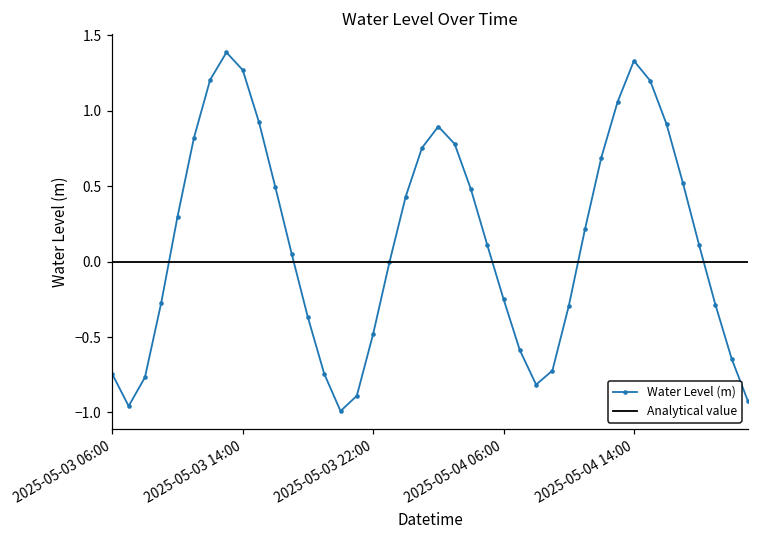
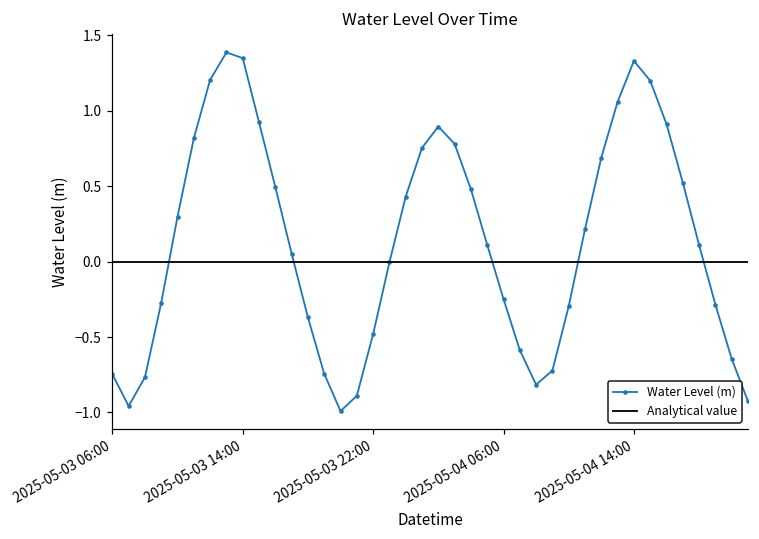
2025-05-03 14:00: 1.27 -> 1.35
